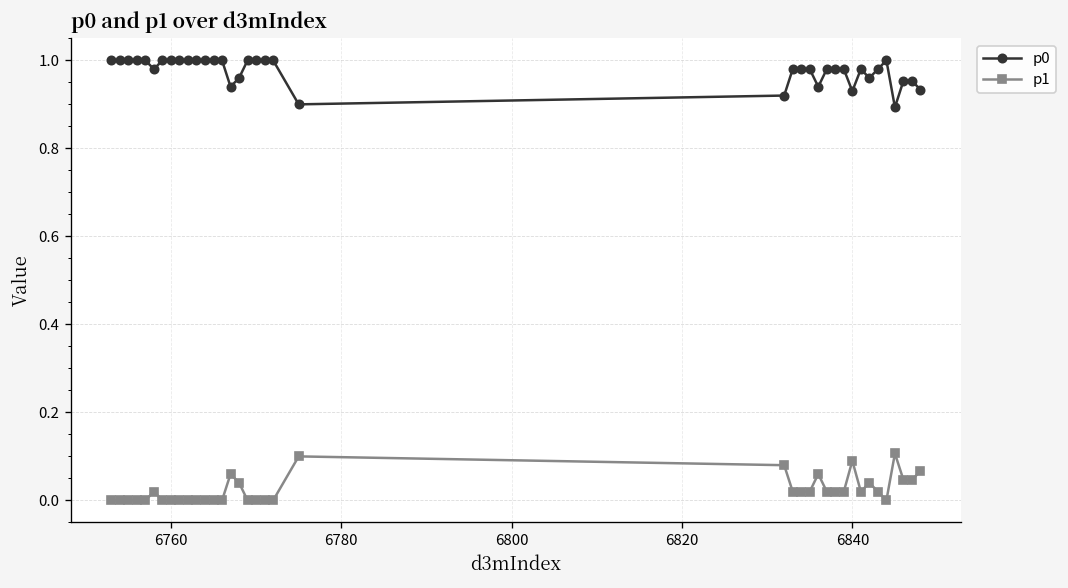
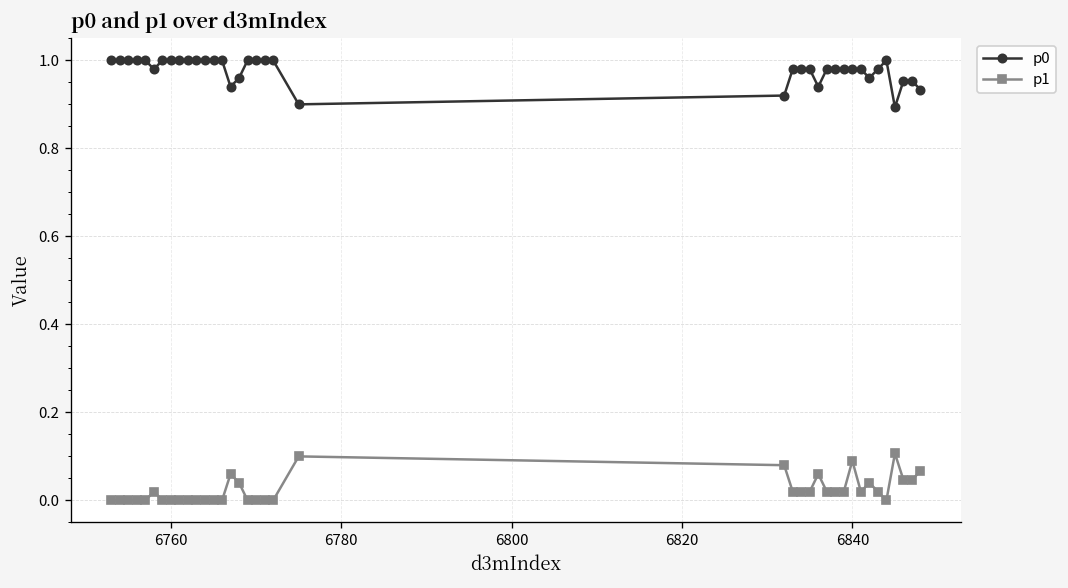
p0, 6840: 0.93 -> 0.98
